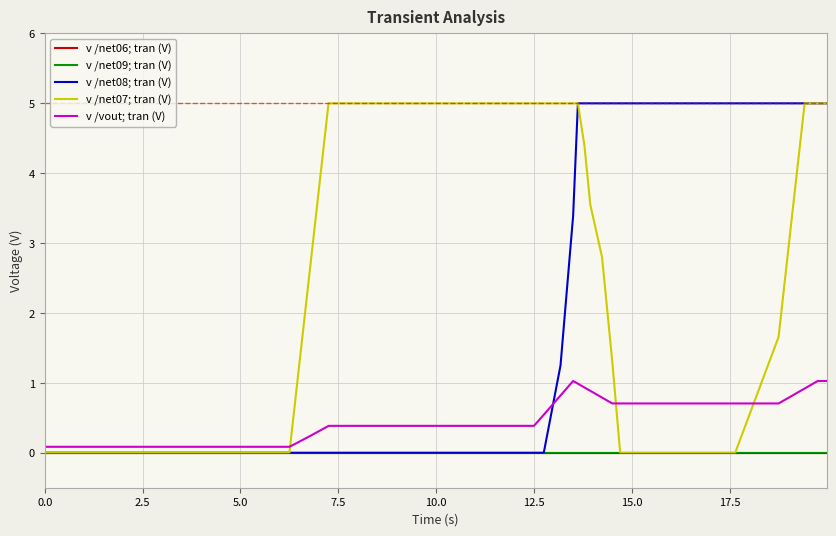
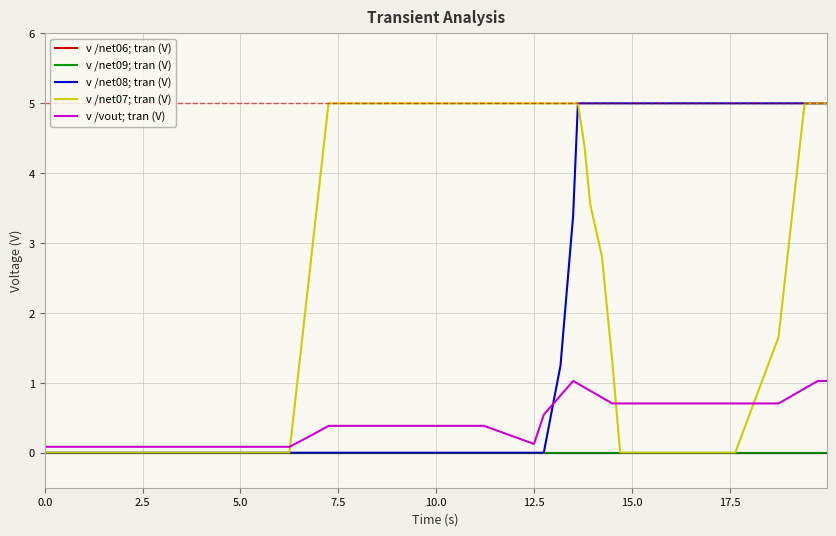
v /vout; tran (V), 12.5: 0.4 -> 0.1
